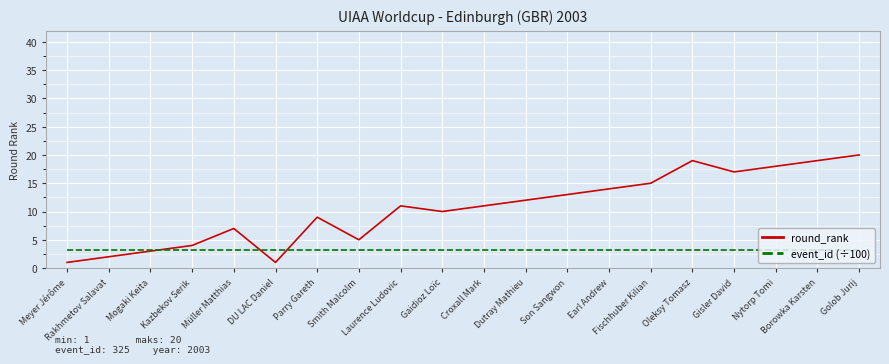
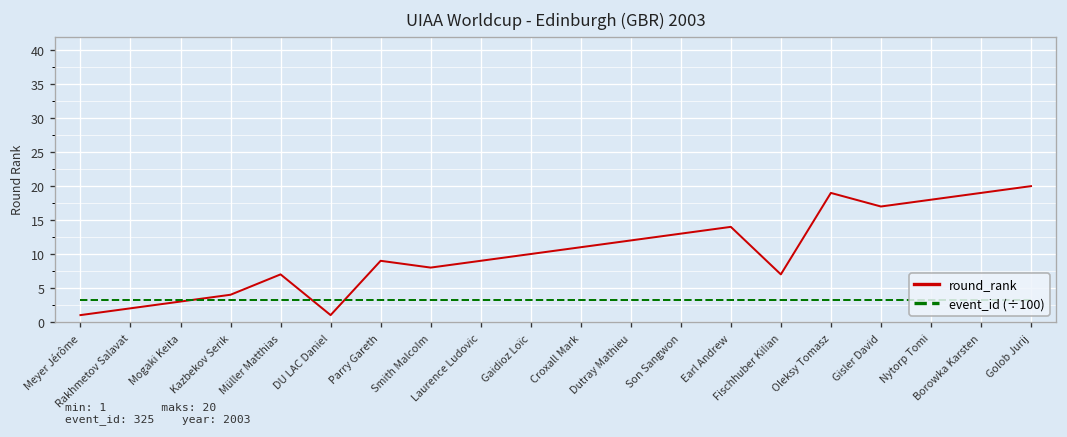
round_rank, Smith Malcolm: 5 -> 8
round_rank, Laurence Ludovic: 11 -> 9
round_rank, Fischhuber Kilian: 15 -> 7
